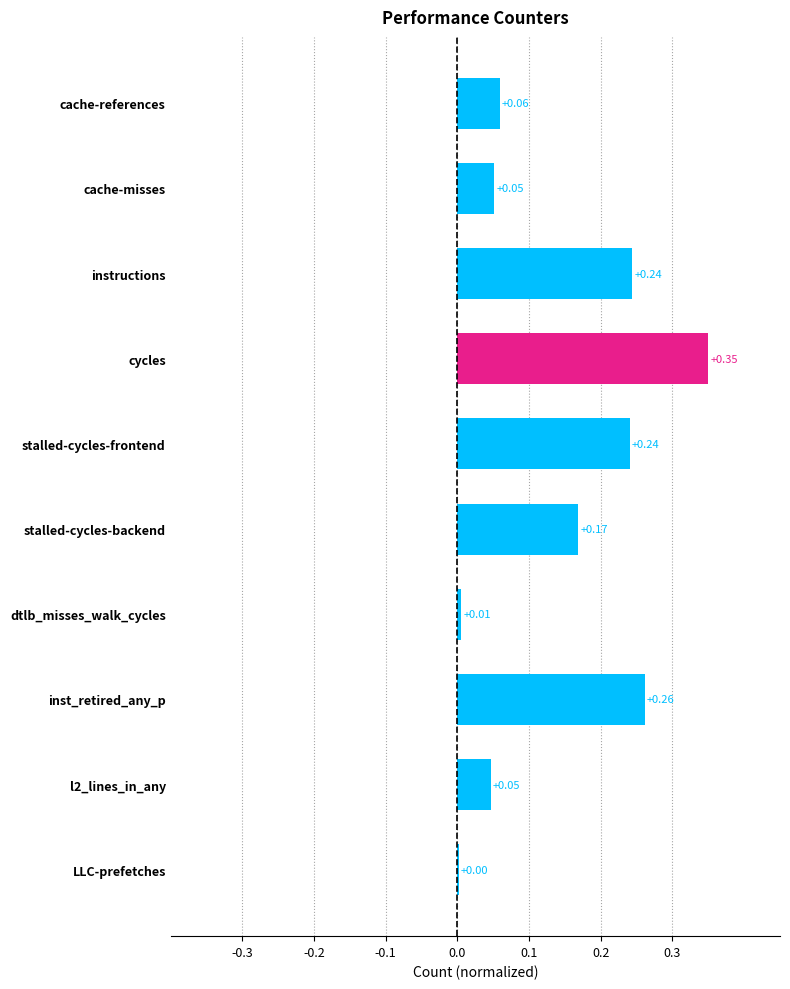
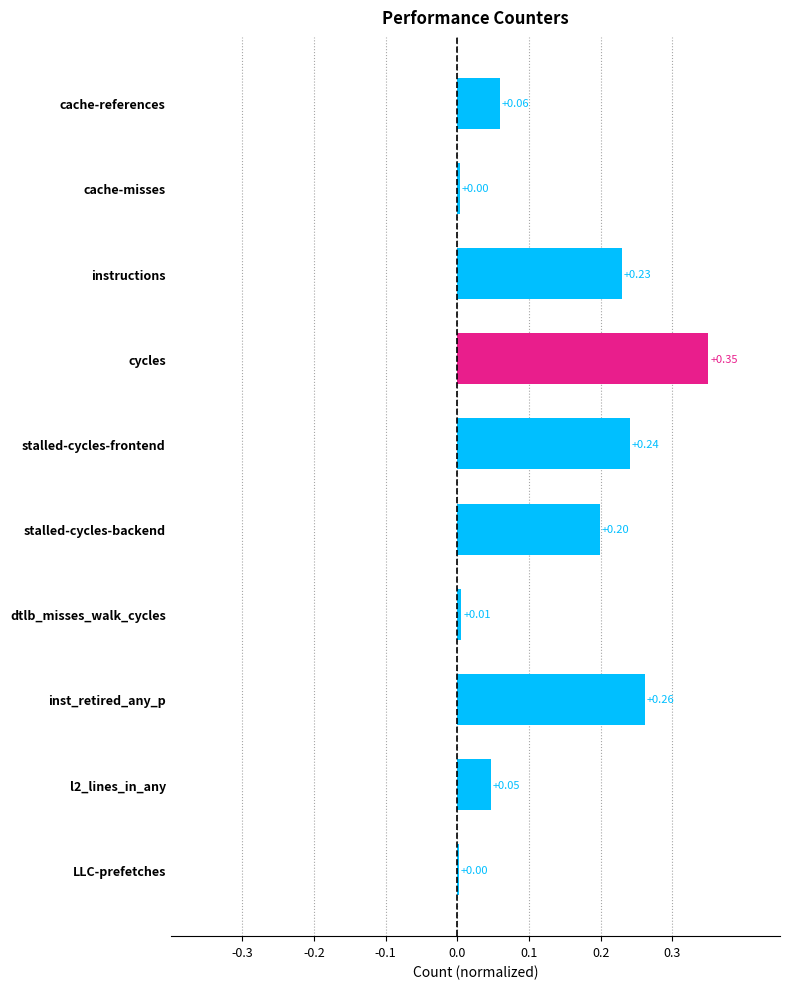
cache-misses: +0.05 -> +0.00
instructions: +0.24 -> +0.23
stalled-cycles-backend: +0.17 -> +0.20
